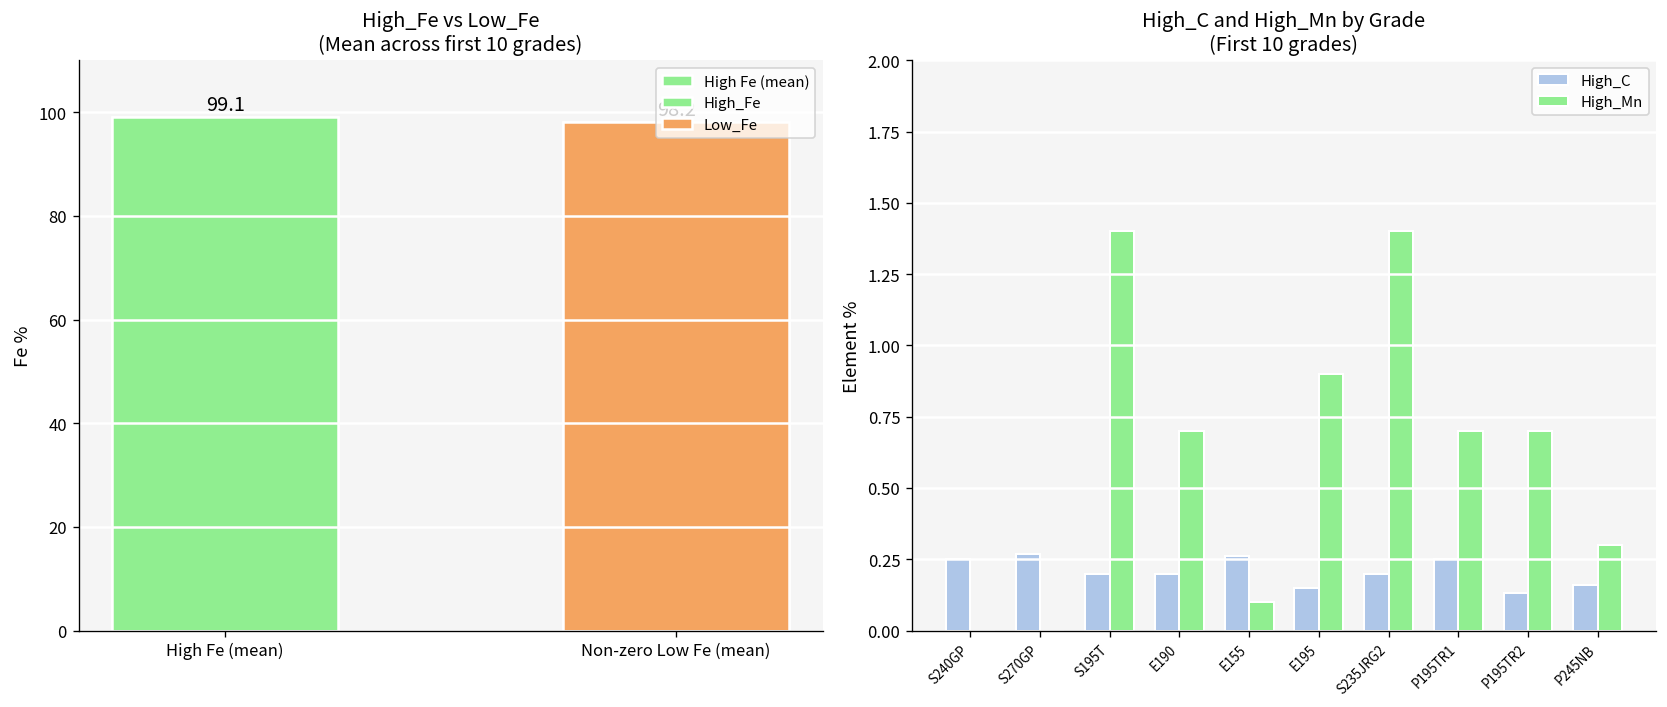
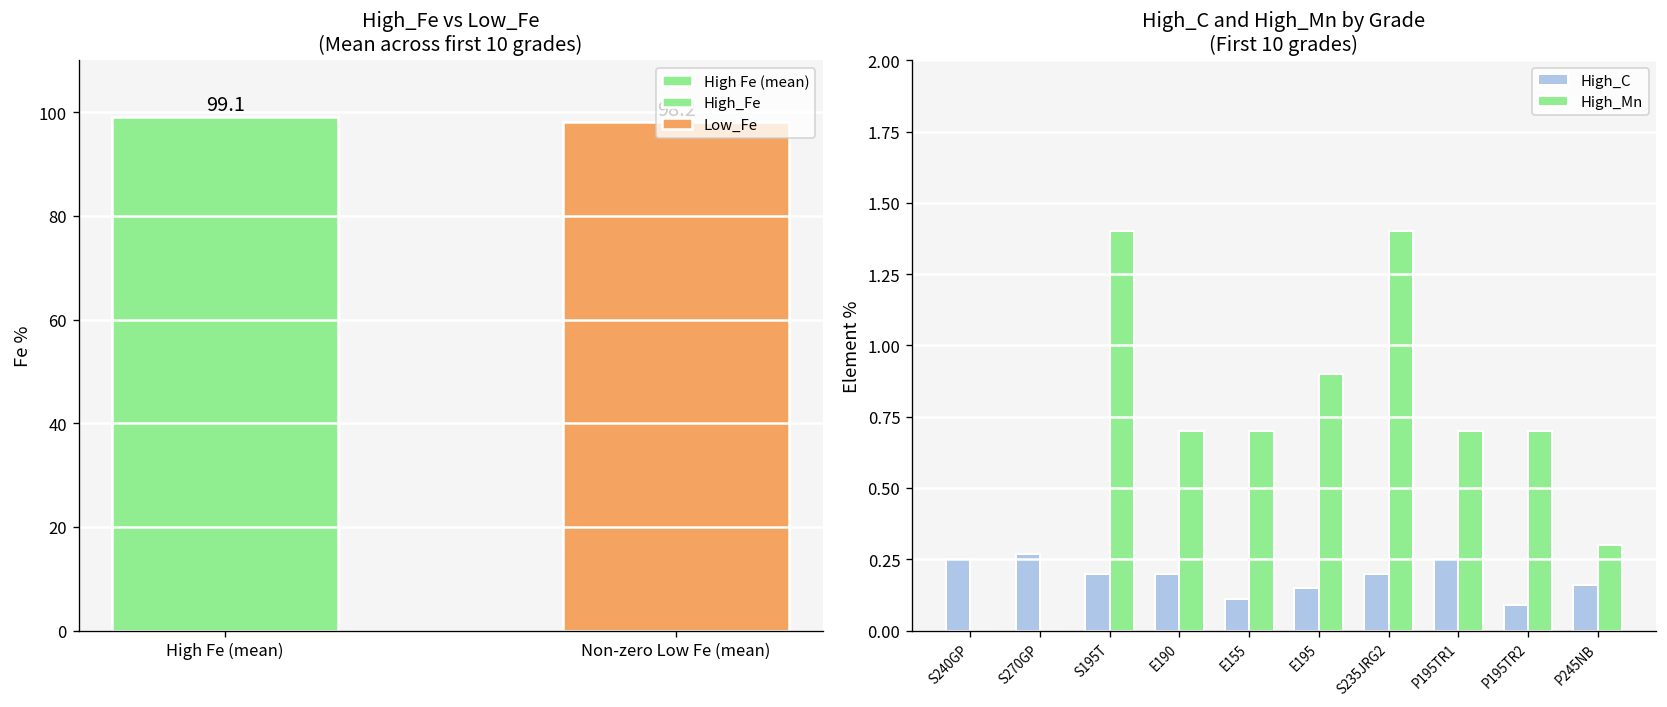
High_C and High_Mn by Grade (First 10 grades), High_C, E155: 0.26 -> 0.11
High_C and High_Mn by Grade (First 10 grades), High_Mn, E155: 0.1 -> 0.7
High_C and High_Mn by Grade (First 10 grades), High_C, P195TR2: 0.13 -> 0.09
